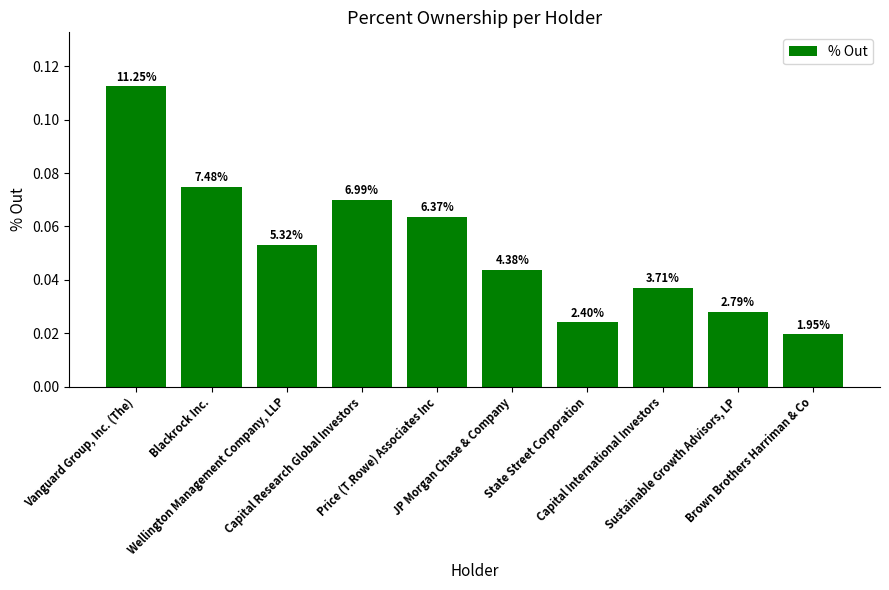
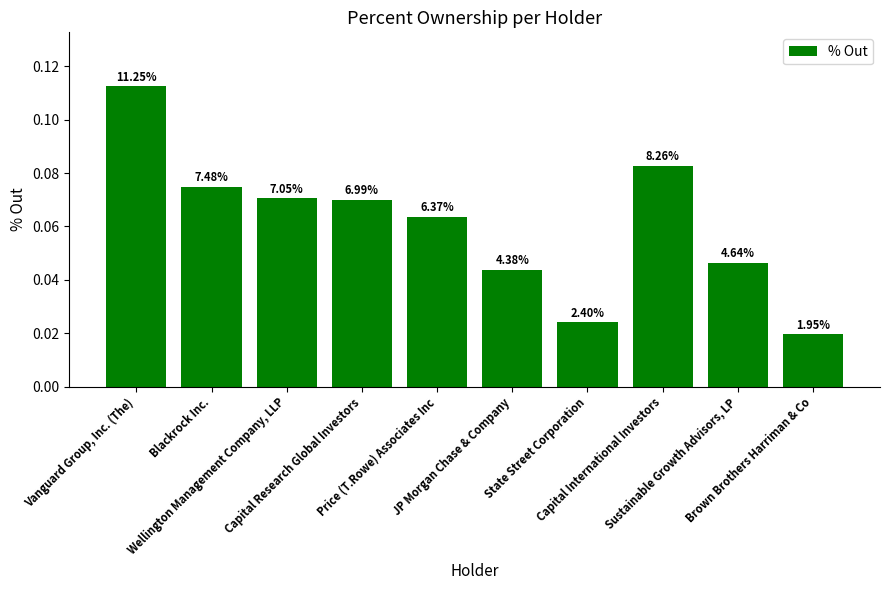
Wellington Management Company, LLP: 5.32% -> 7.05%
Capital International Investors: 3.71% -> 8.26%
Sustainable Growth Advisors, LP: 2.79% -> 4.64%
